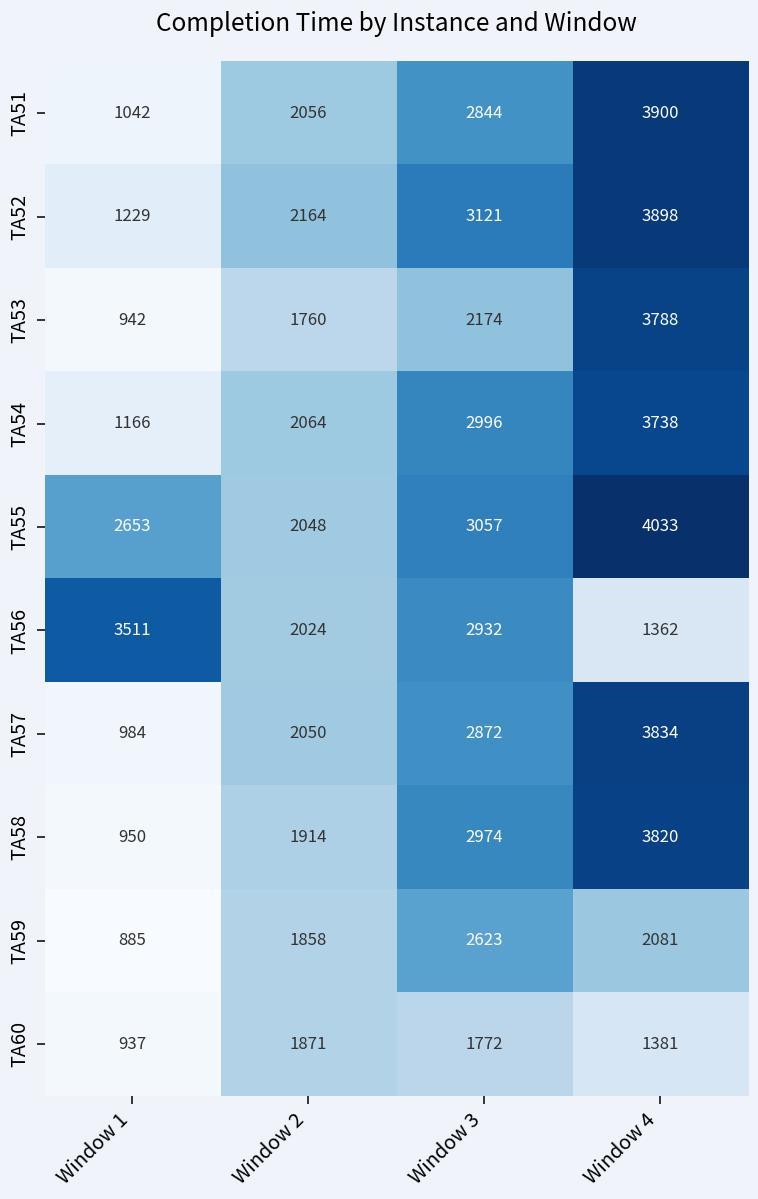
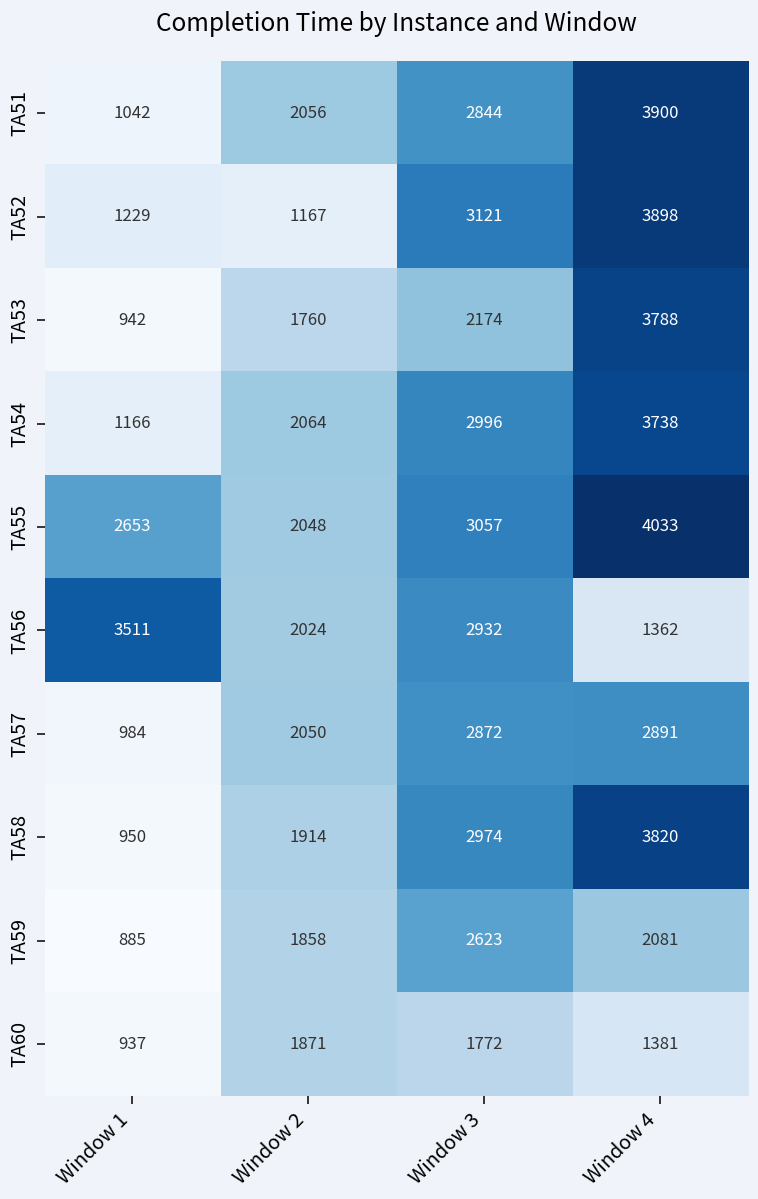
TA52, Window 2: 2164 -> 1167
TA57, Window 4: 3834 -> 2891
